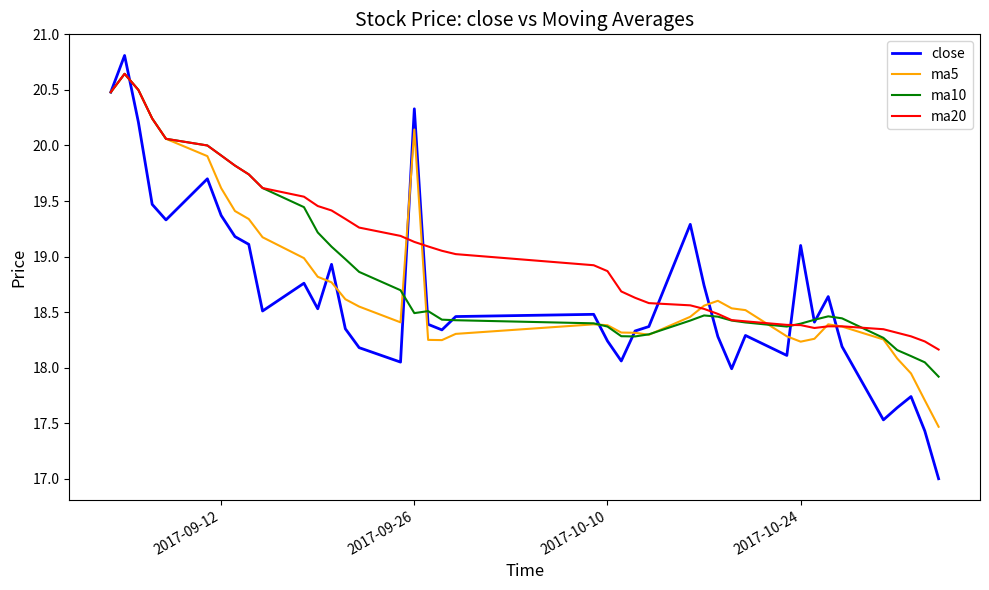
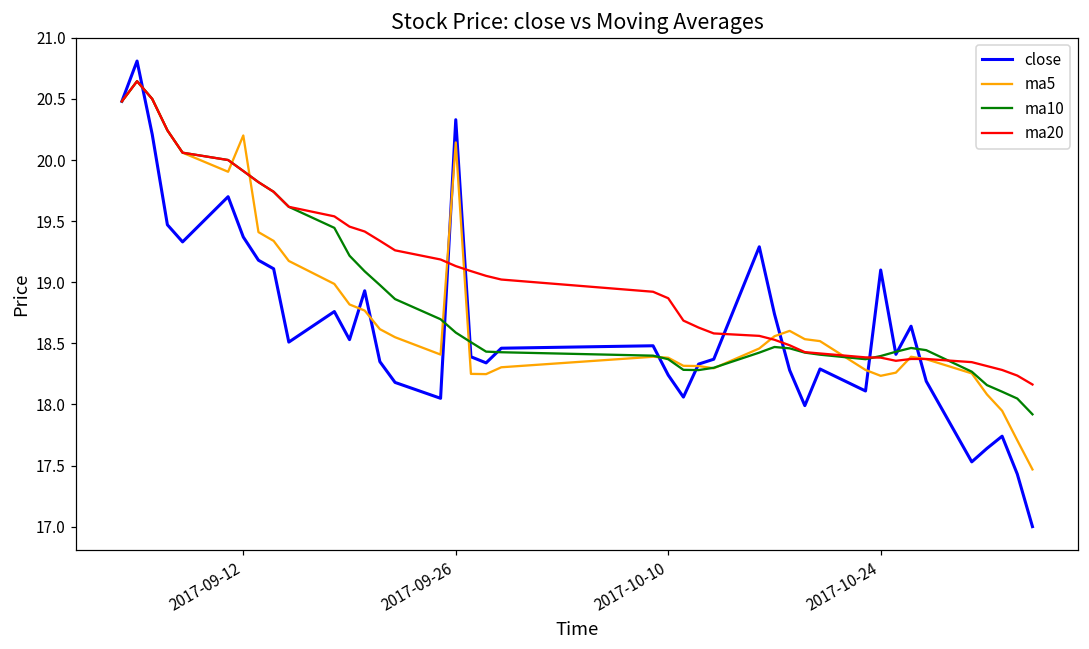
ma5, 2017-09-12: 19.62 -> 20.20
ma10, 2017-09-26: 18.49 -> 18.59
